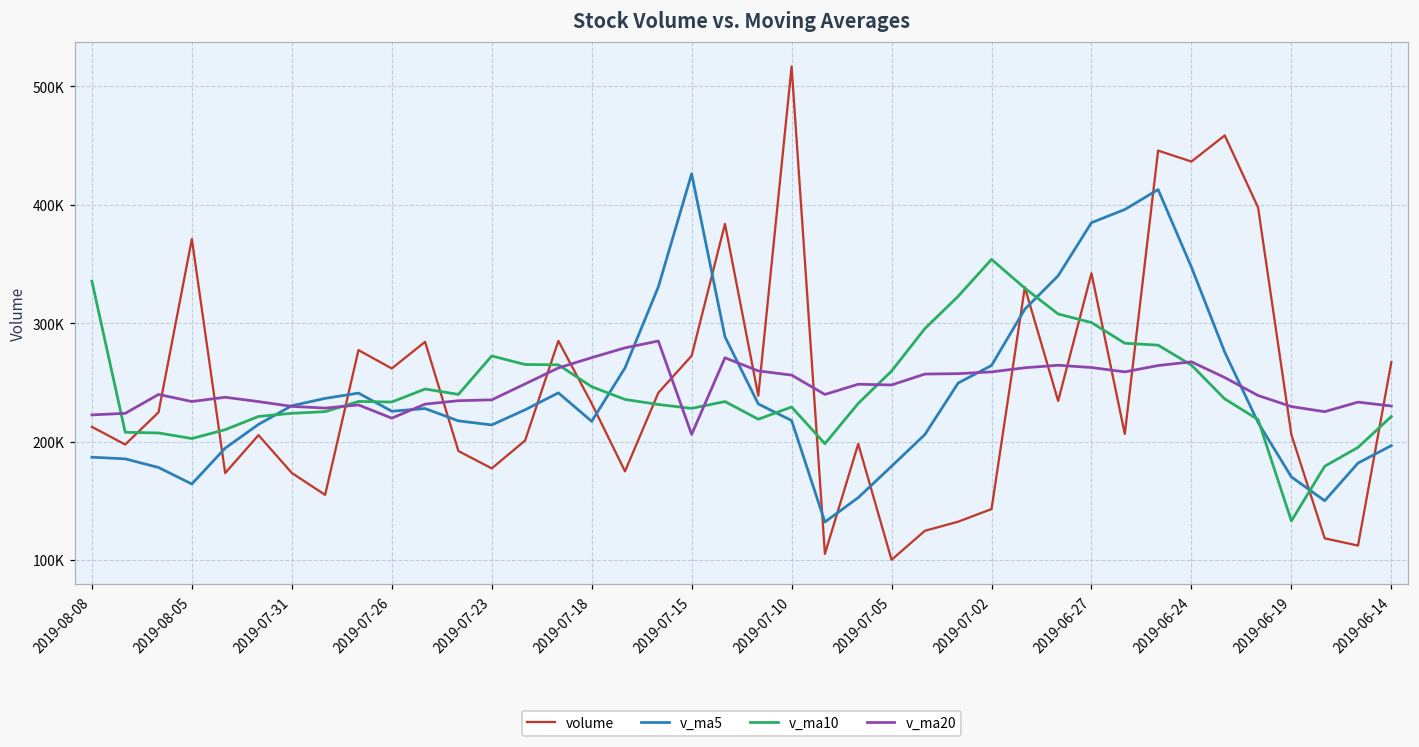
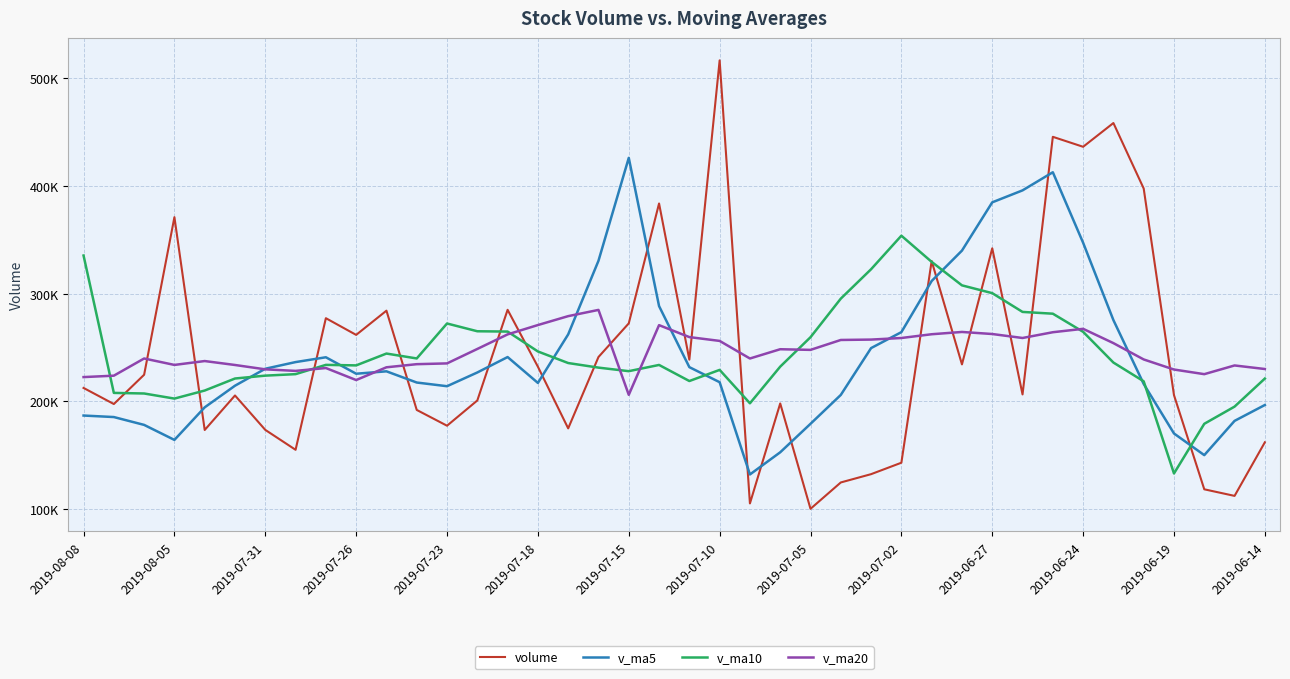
volume, 2019-06-14: 267000 -> 162000
